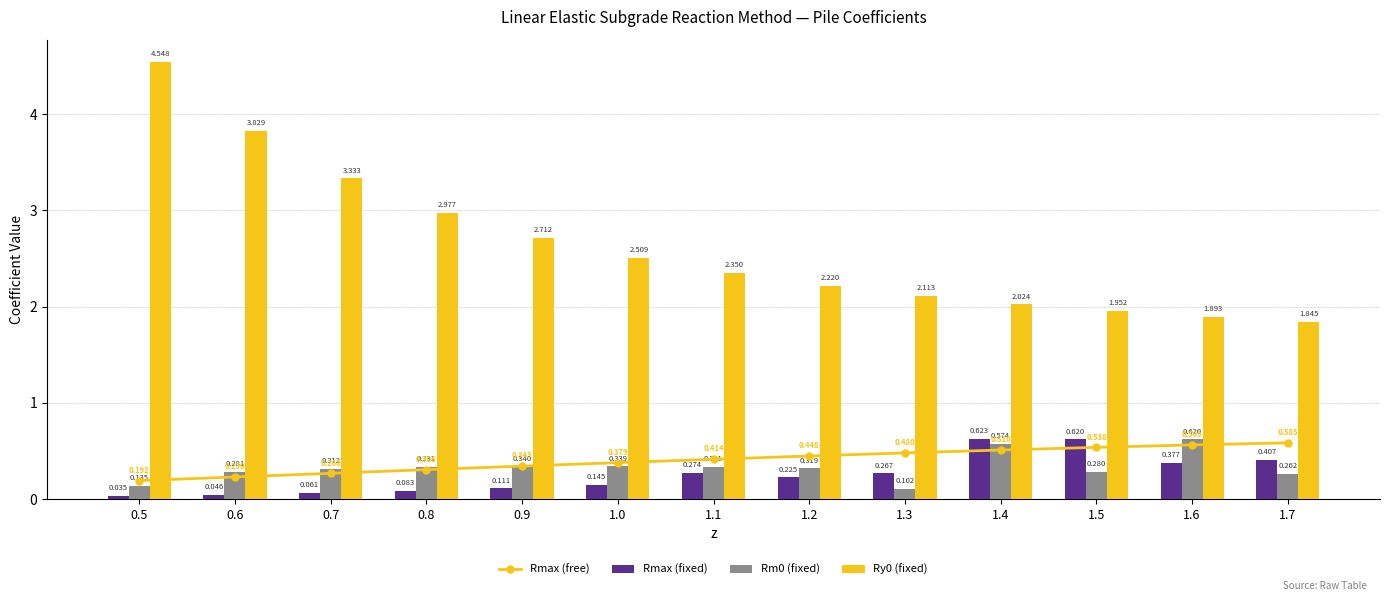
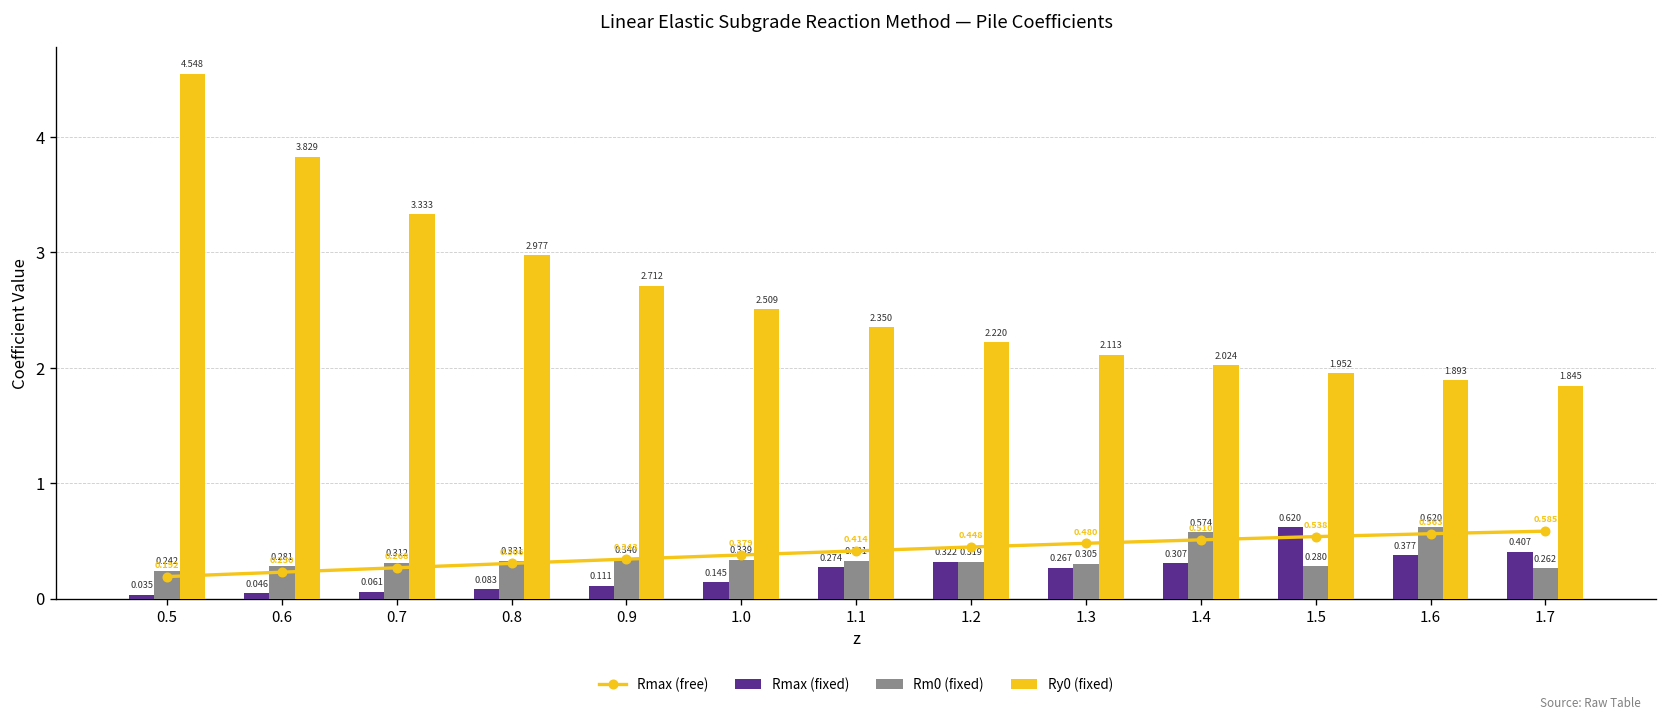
Rm0 (fixed), 0.5: 0.135 -> 0.242
Rmax (fixed), 1.2: 0.225 -> 0.322
Rm0 (fixed), 1.3: 0.102 -> 0.305
Rmax (fixed), 1.4: 0.623 -> 0.307
